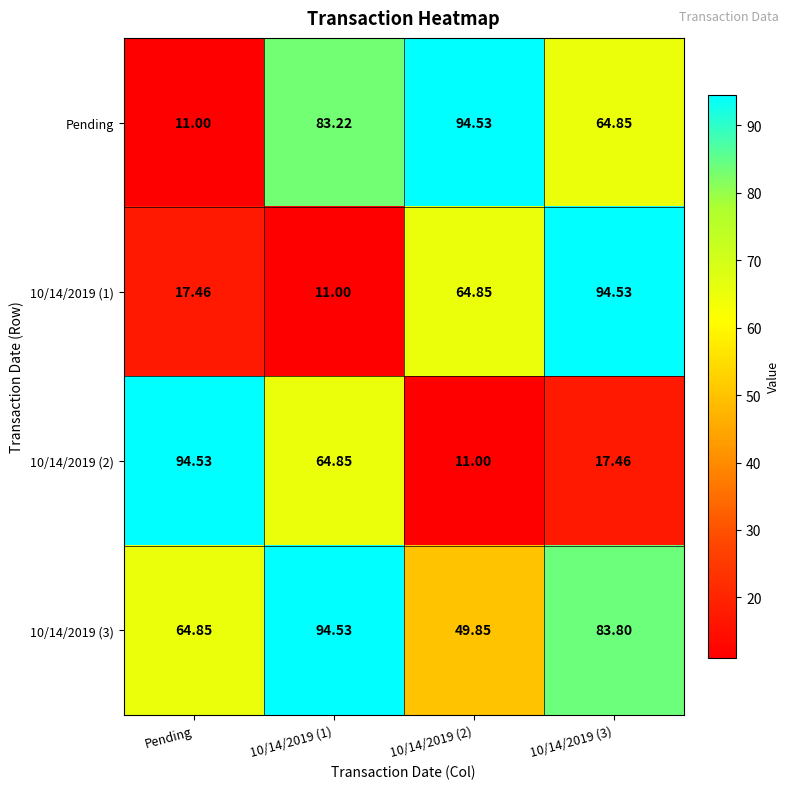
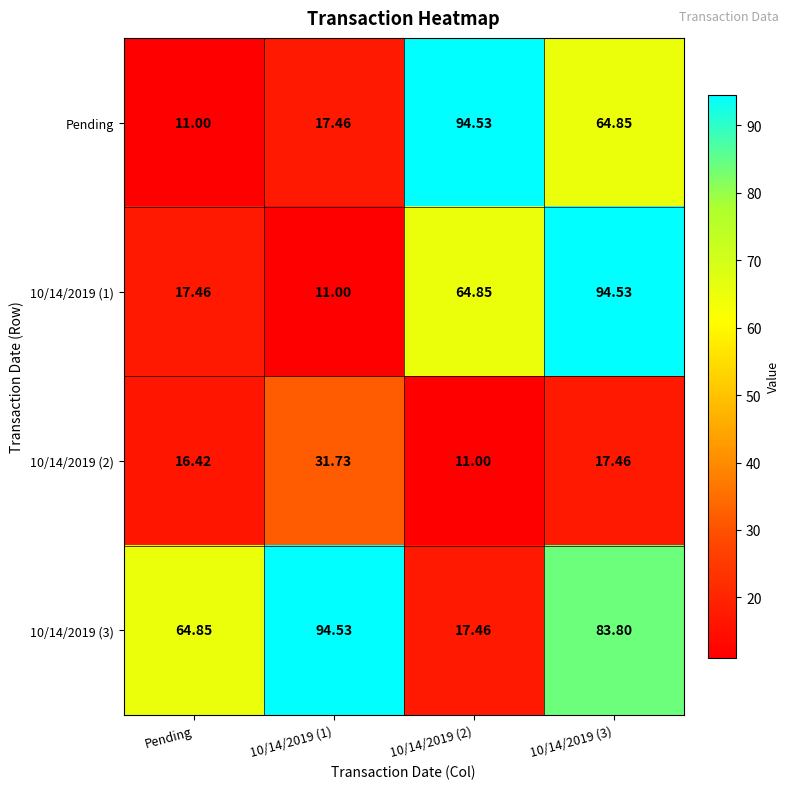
Pending, 10/14/2019 (1): 83.22 -> 17.46
10/14/2019 (2), Pending: 94.53 -> 16.42
10/14/2019 (2), 10/14/2019 (1): 64.85 -> 31.73
10/14/2019 (3), 10/14/2019 (2): 49.85 -> 17.46
